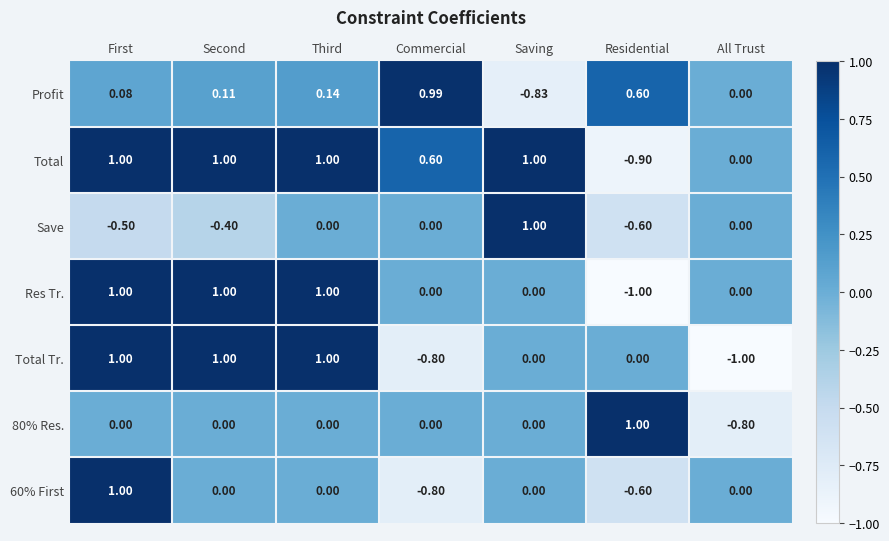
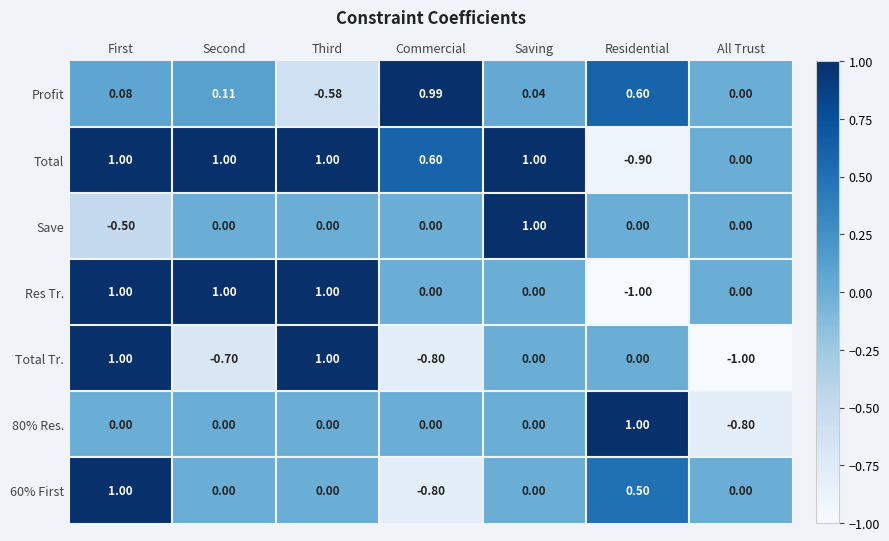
Profit, Third: 0.14 -> -0.58
Profit, Saving: -0.83 -> 0.04
Save, Second: -0.40 -> 0.00
Save, Residential: -0.60 -> 0.00
Total Tr., Second: 1.00 -> -0.70
60% First, Residential: -0.60 -> 0.50
